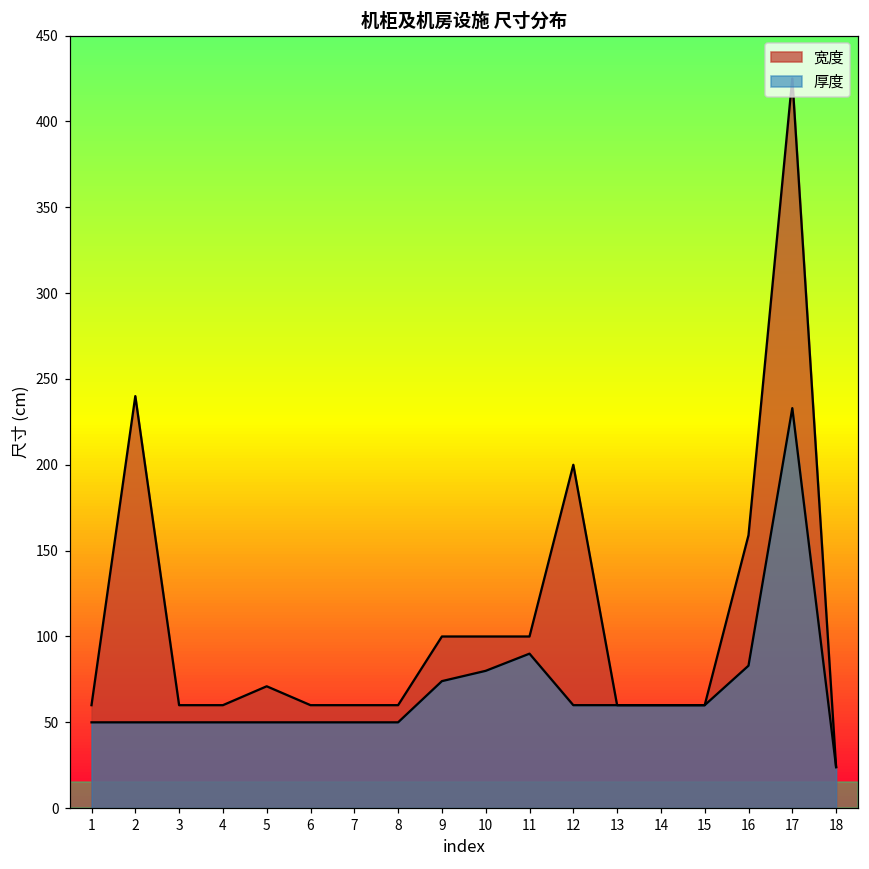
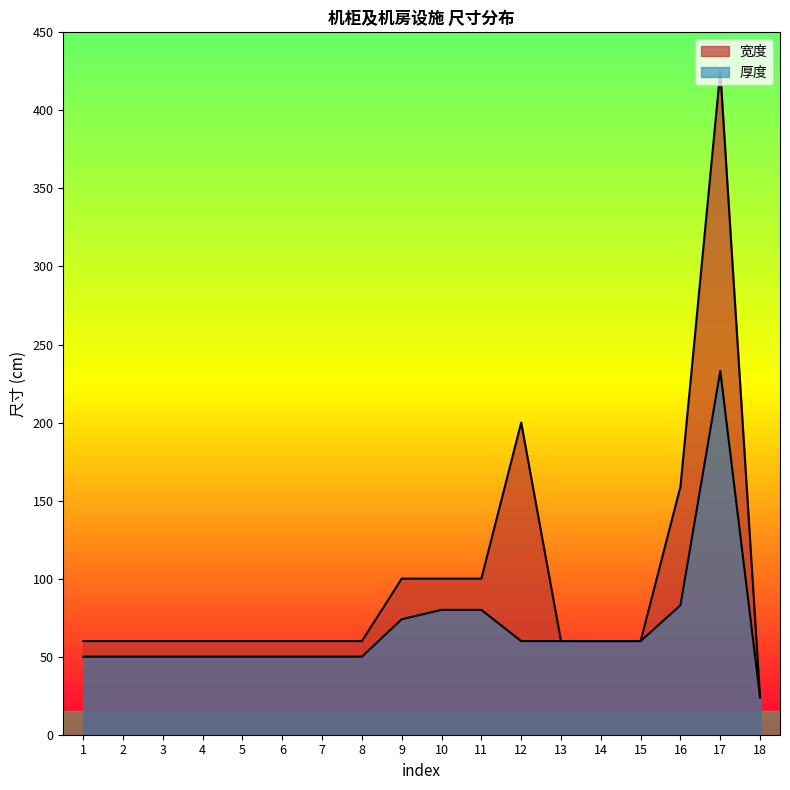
宽度, 2: 240 -> 60
宽度, 5: 71 -> 60
厚度, 11: 90 -> 80
